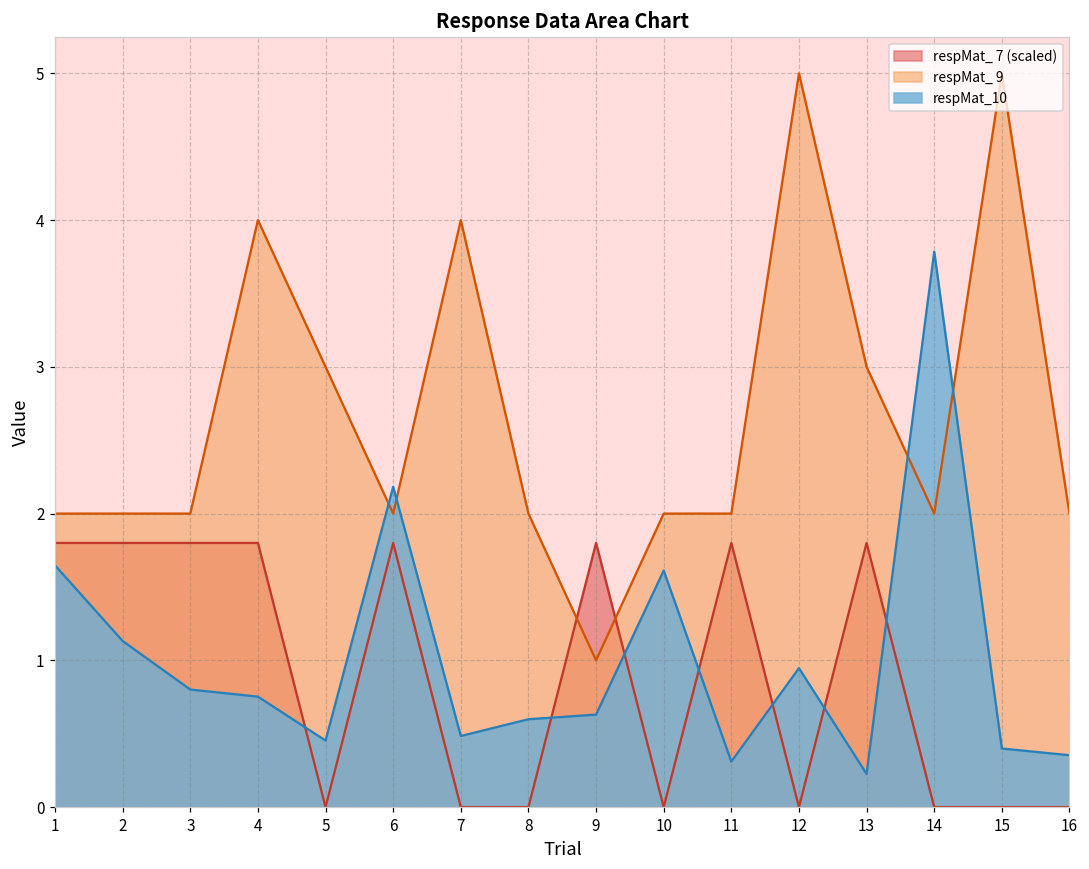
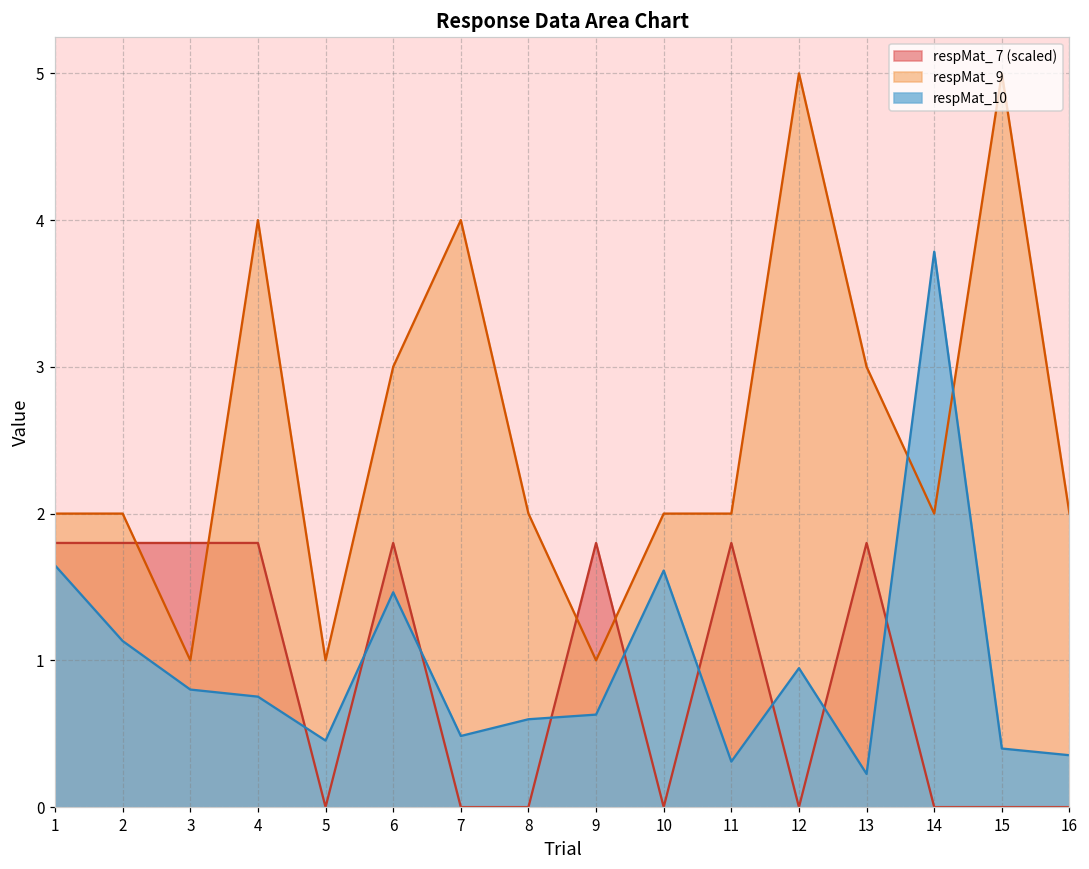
respMat_ 9, 3: 2 -> 1
respMat_ 9, 5: 3 -> 1
respMat_ 9, 6: 2 -> 3
respMat_10, 6: 2.18 -> 1.46
